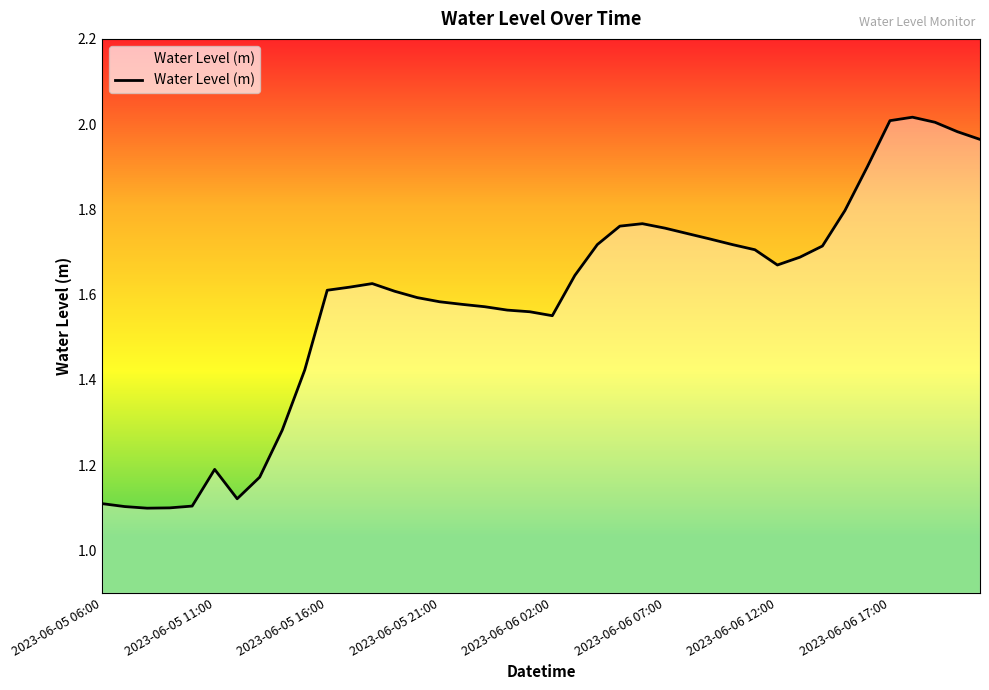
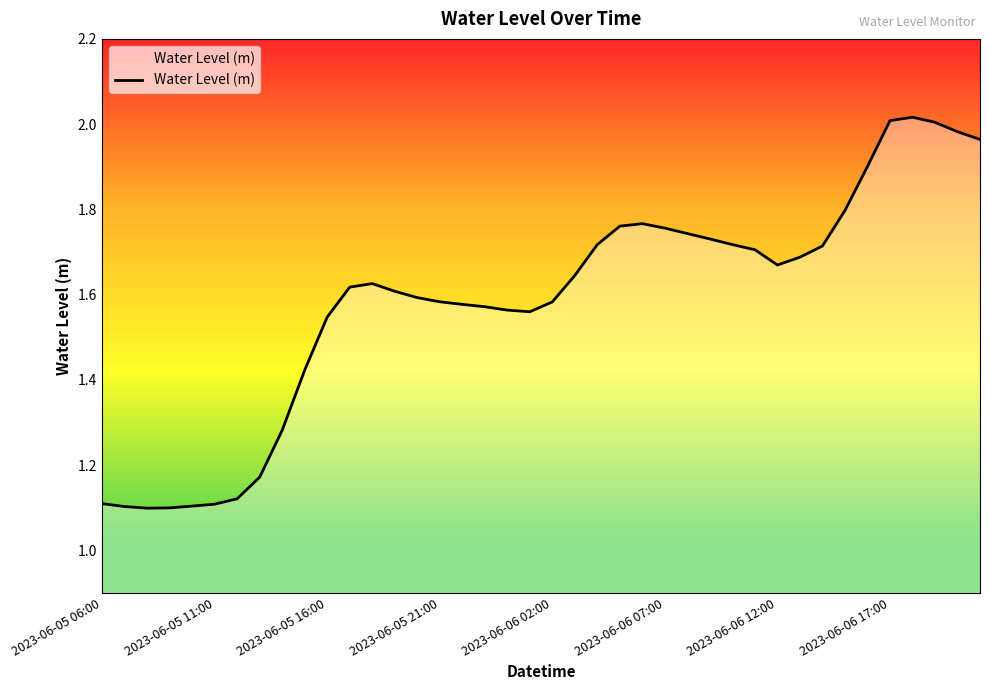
2023-06-05 11:00: 1.19 -> 1.11
2023-06-05 16:00: 1.61 -> 1.55
2023-06-06 02:00: 1.55 -> 1.58
